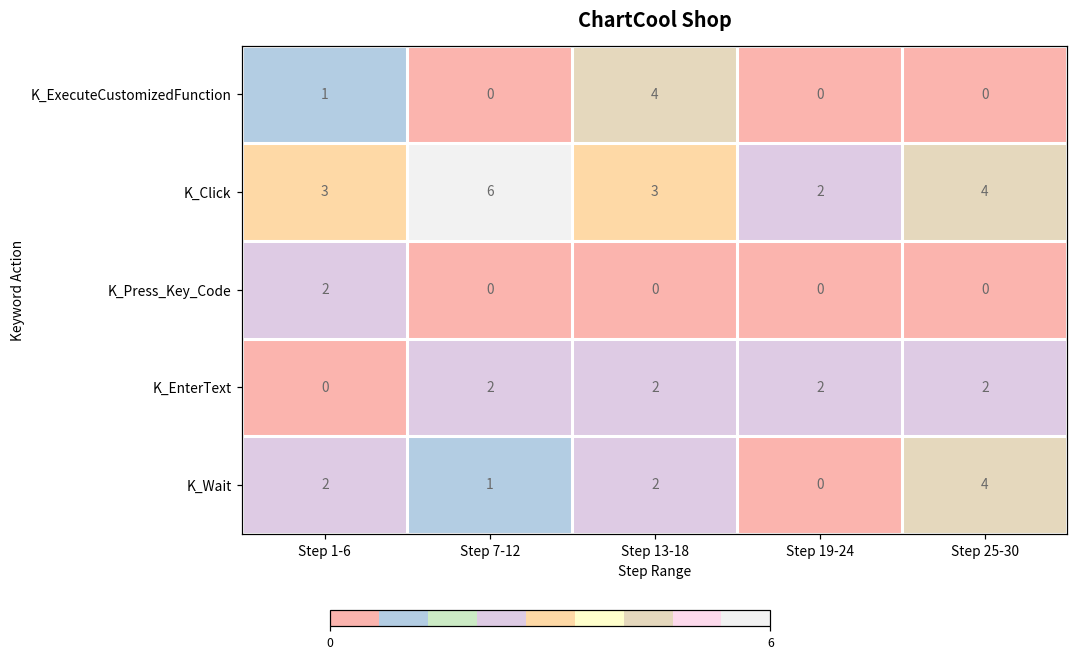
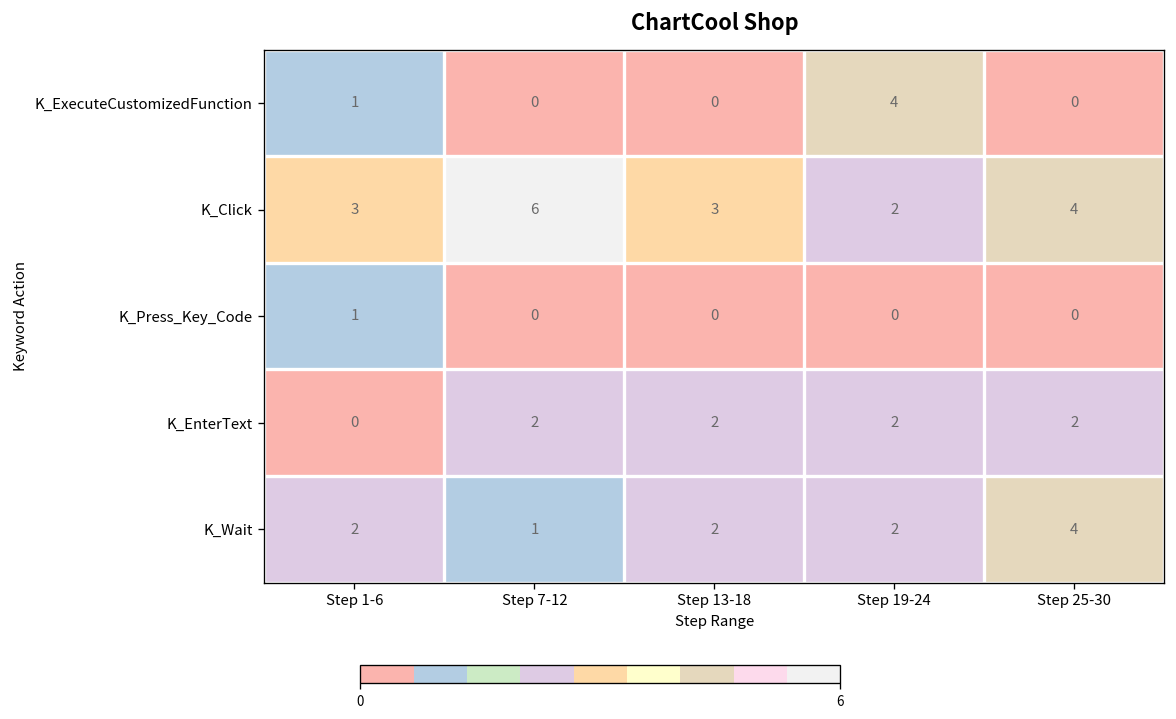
ChartCool Shop, K_ExecuteCustomizedFunction, Step 13-18: 4 -> 0
ChartCool Shop, K_ExecuteCustomizedFunction, Step 19-24: 0 -> 4
ChartCool Shop, K_Press_Key_Code, Step 1-6: 2 -> 1
ChartCool Shop, K_Wait, Step 19-24: 0 -> 2
